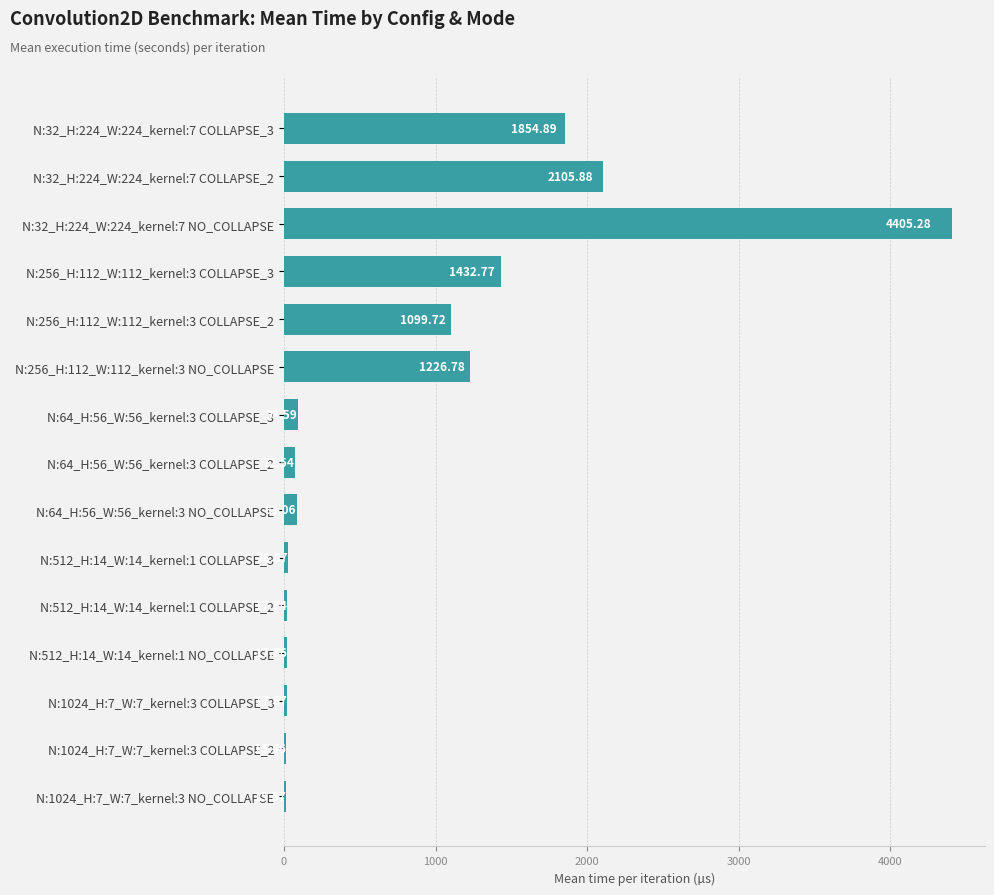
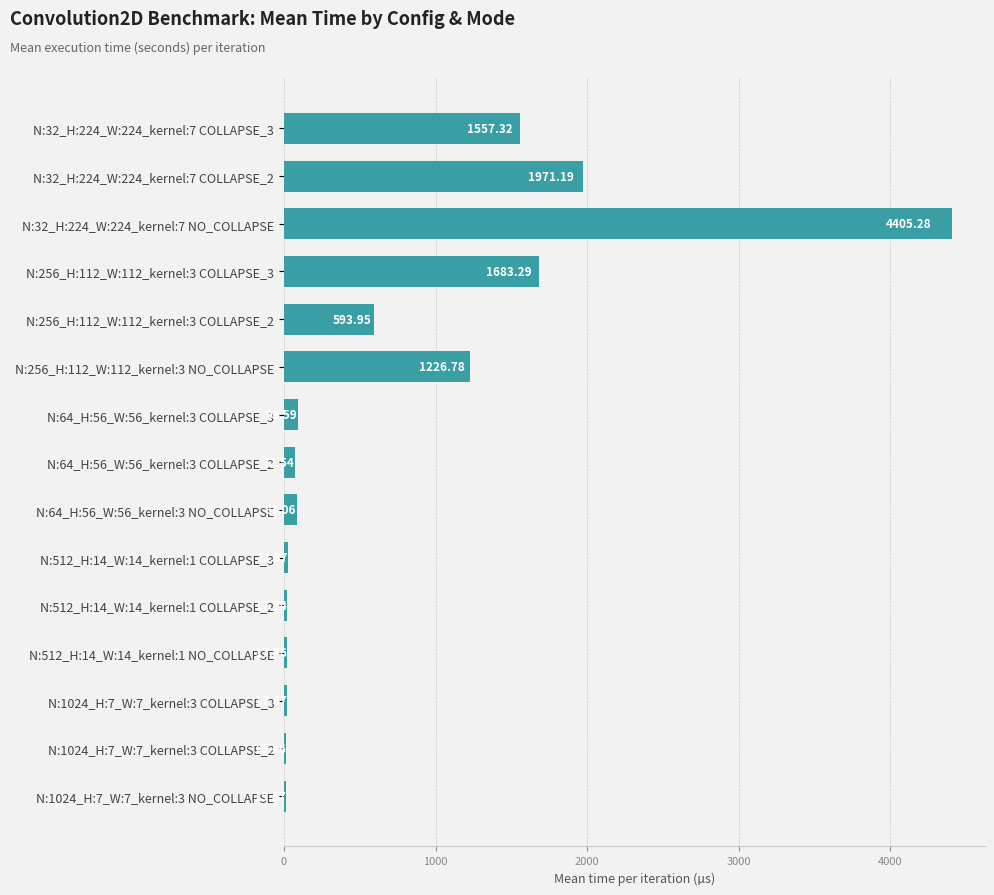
N:32_H:224_W:224_kernel:7 COLLAPSE_3: 1854.89 -> 1557.32
N:32_H:224_W:224_kernel:7 COLLAPSE_2: 2105.88 -> 1971.19
N:256_H:112_W:112_kernel:3 COLLAPSE_3: 1432.77 -> 1683.29
N:256_H:112_W:112_kernel:3 COLLAPSE_2: 1099.72 -> 593.95
